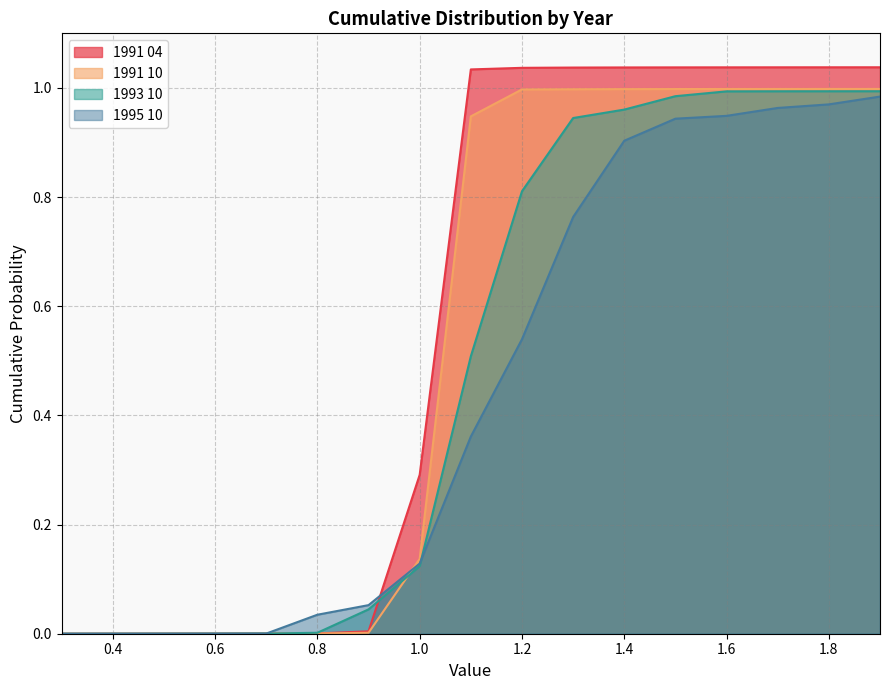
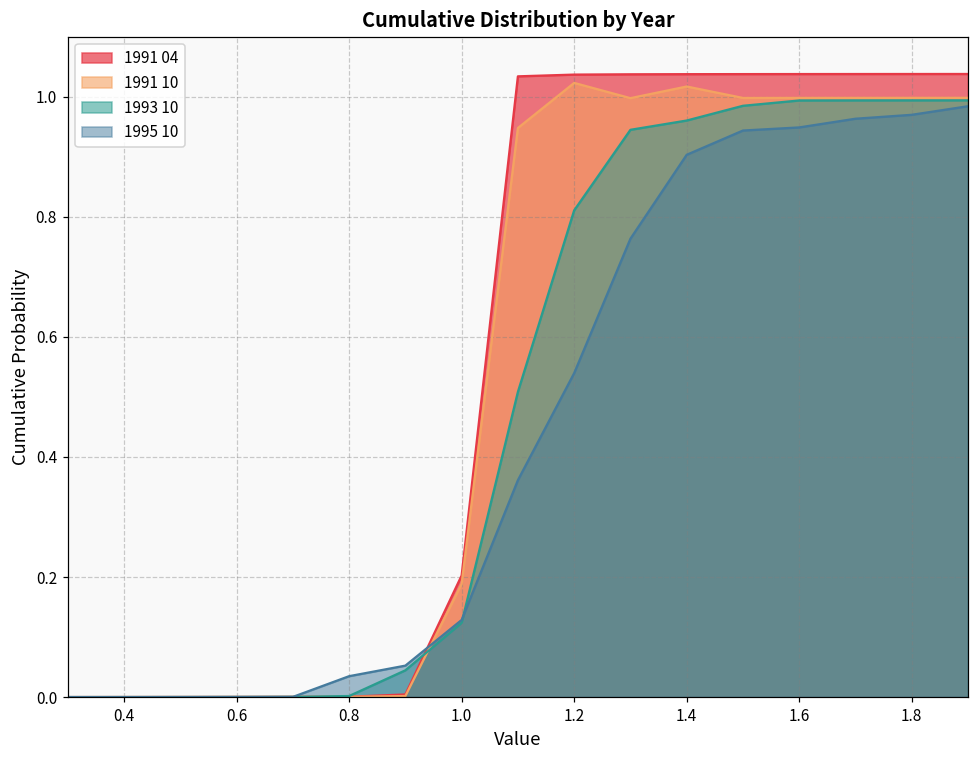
1991 04, 1.0: 0.29 -> 0.20
1991 10, 1.0: 0.14 -> 0.19
1991 10, 1.2: 1.00 -> 1.02
1991 10, 1.4: 1.00 -> 1.02
